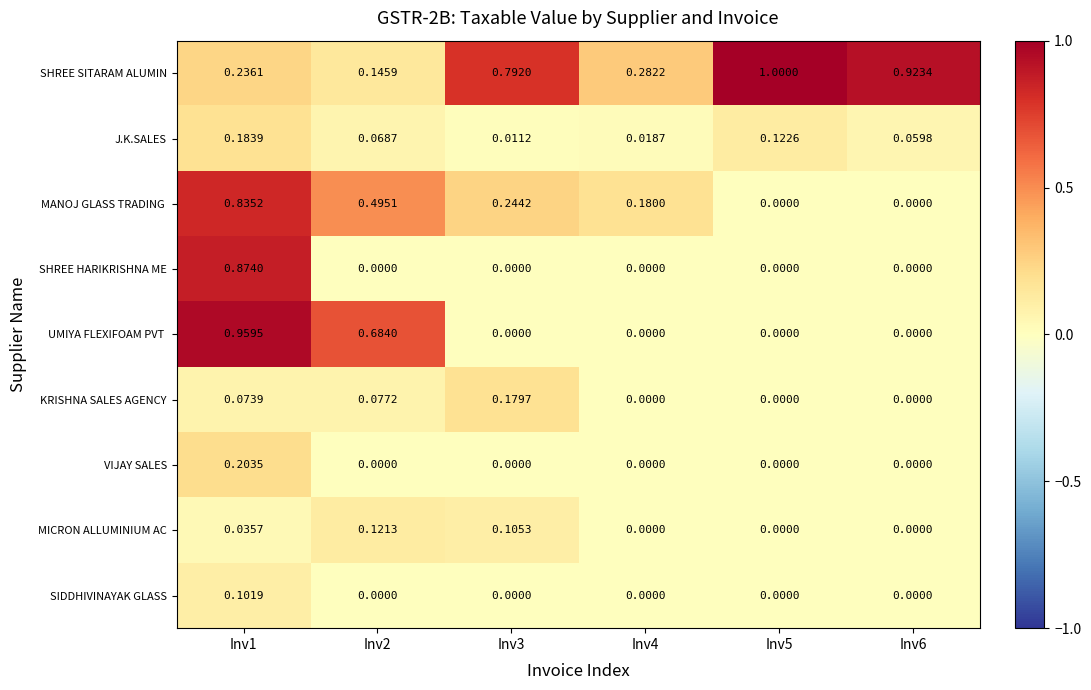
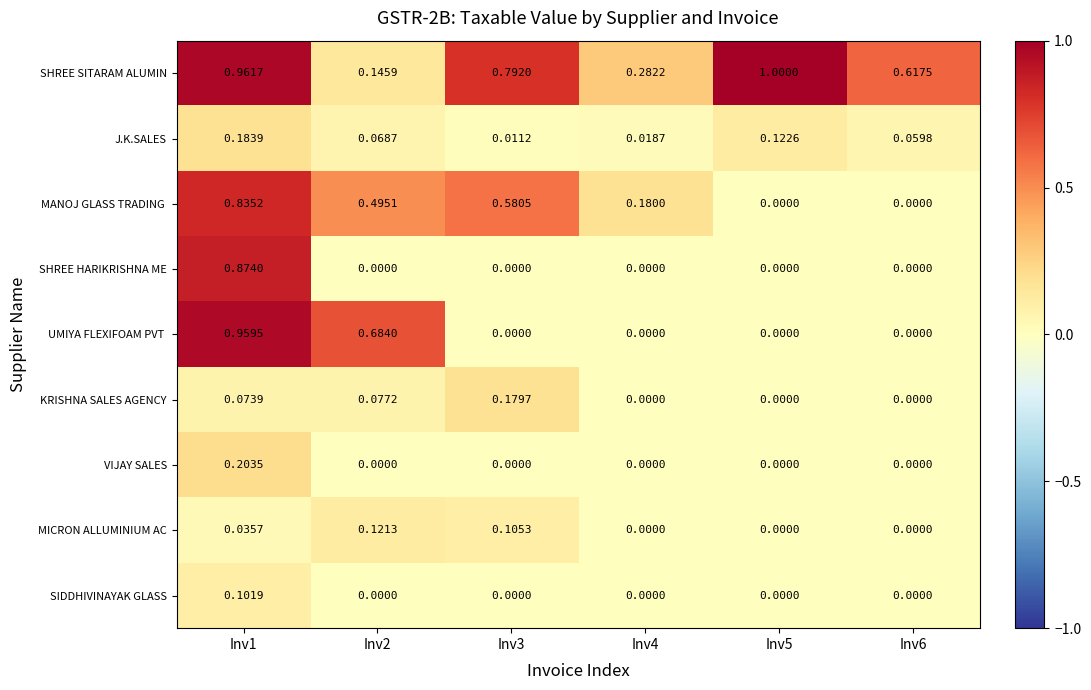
SHREE SITARAM ALUMIN, Inv1: 0.2361 -> 0.9617
SHREE SITARAM ALUMIN, Inv6: 0.9234 -> 0.6175
MANOJ GLASS TRADING, Inv3: 0.2442 -> 0.5805
